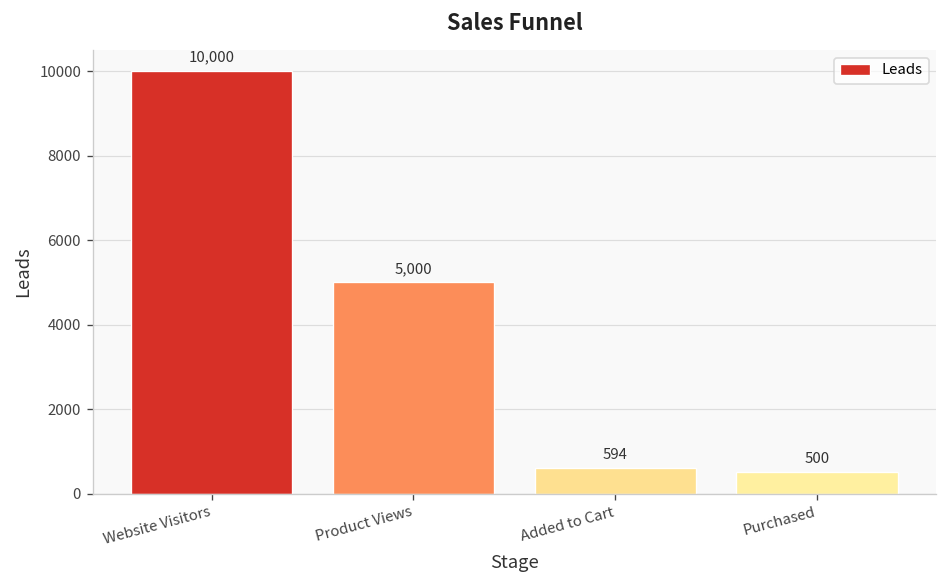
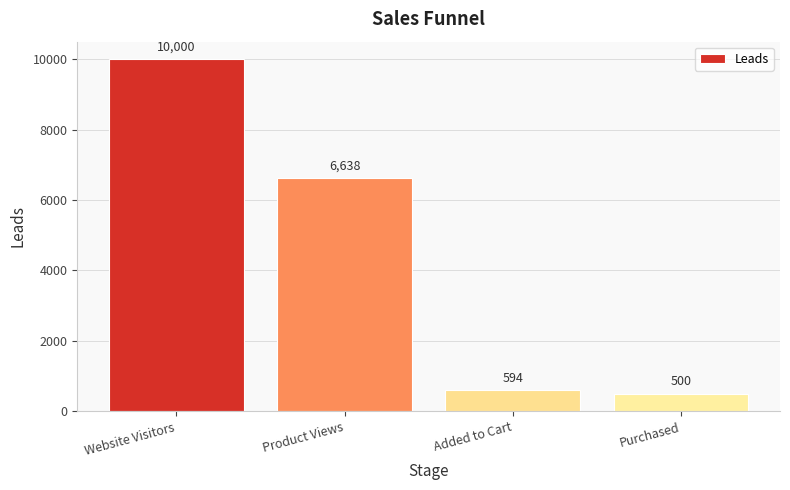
Product Views: 5,000 -> 6,638
